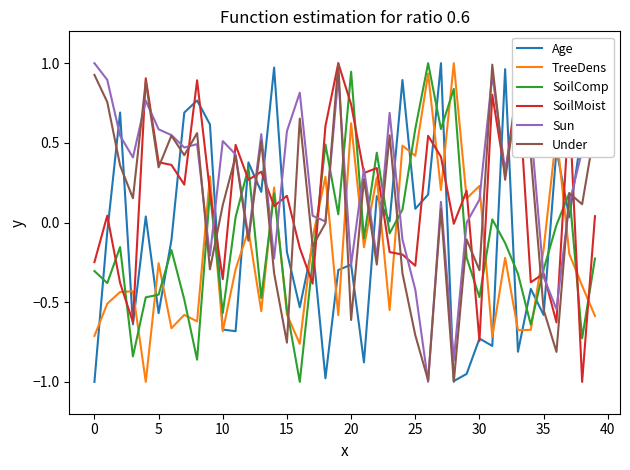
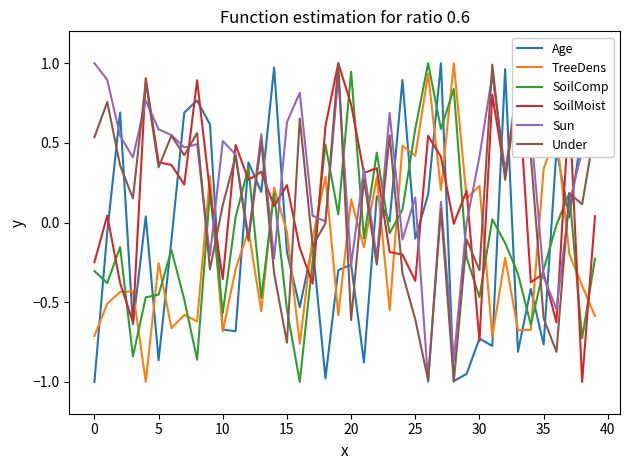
Under, 0: 0.93 -> 0.54
Age, 5: -0.57 -> -0.86
TreeDens, 15: -0.58 -> -0.06
SoilMoist, 15: 0.17 -> 0.23
Sun, 15: 0.57 -> 0.63
TreeDens, 20: 0.62 -> 0.14
Age, 25: 0.09 -> -0.10
SoilMoist, 25: -0.27 -> -0.37
Sun, 25: -0.42 -> 0.16
Under, 25: -0.71 -> -0.61
Sun, 30: 0.14 -> 0.41
Age, 35: -0.58 -> -0.76
TreeDens, 35: -0.17 -> 0.34
Under, 35: -0.55 -> -0.60
